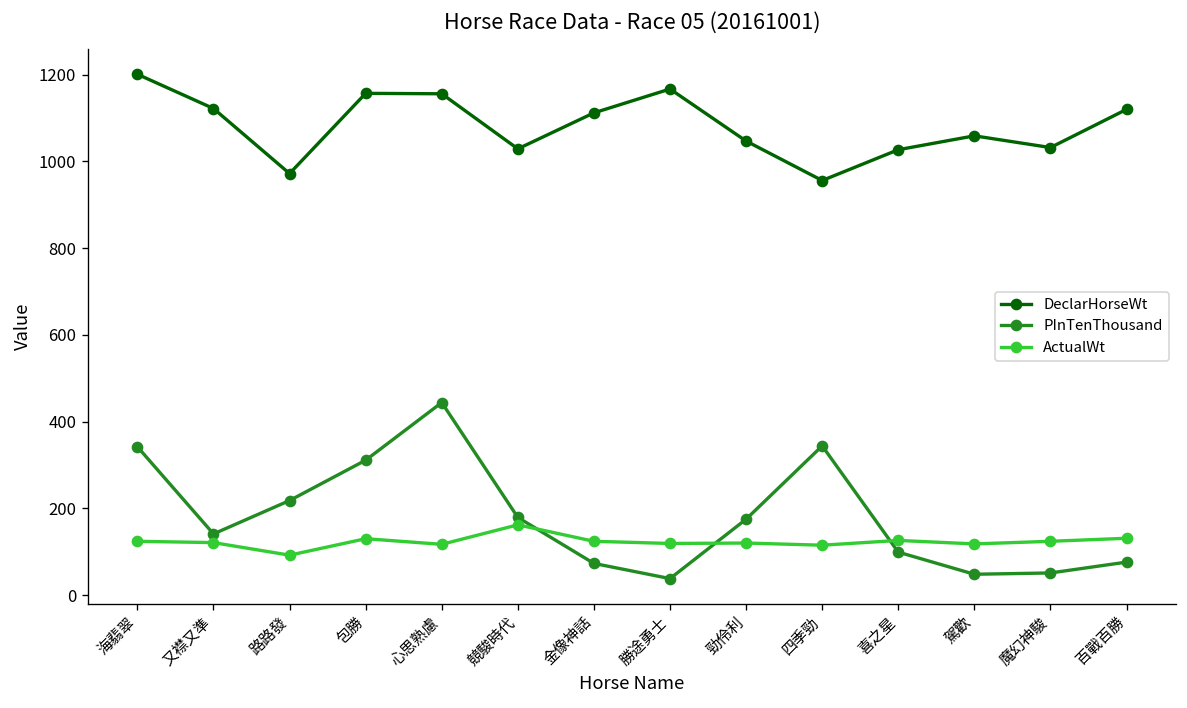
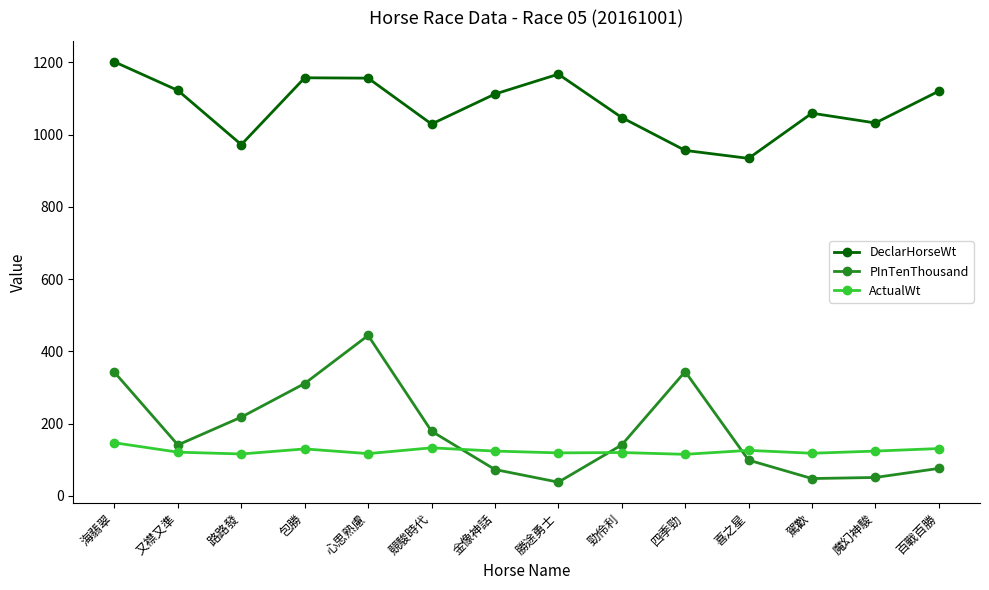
ActualWt, 海翡翠: 120 -> 150
ActualWt, 路路發: 90 -> 120
ActualWt, 競駿時代: 160 -> 130
PInTenThousand, 勁伶利: 180 -> 140
DeclarHorseWt, 喜之星: 1030 -> 930
